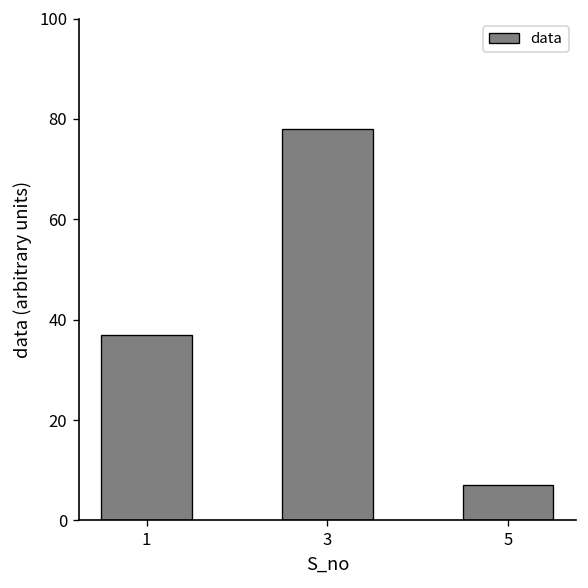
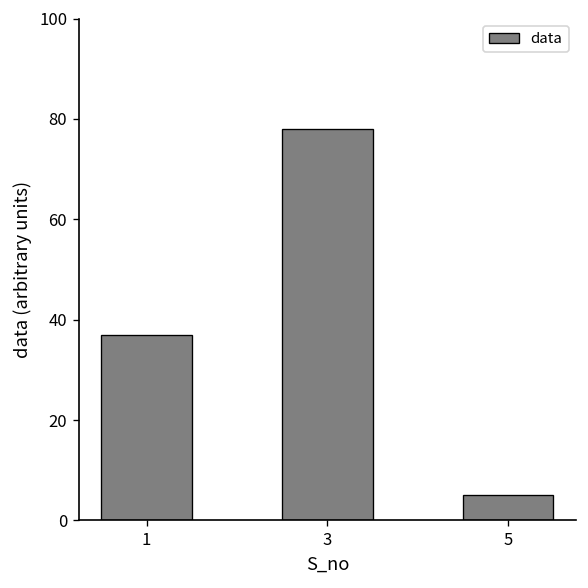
5: 7 -> 5
